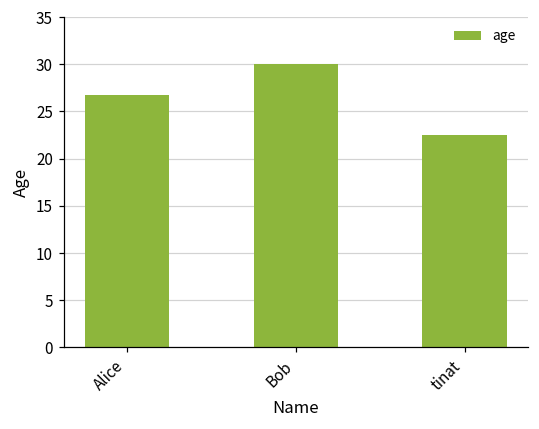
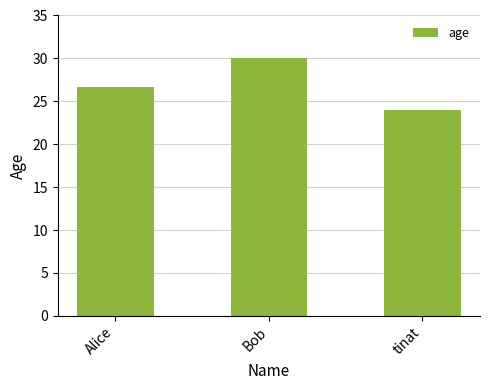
tinat: 23 -> 24
